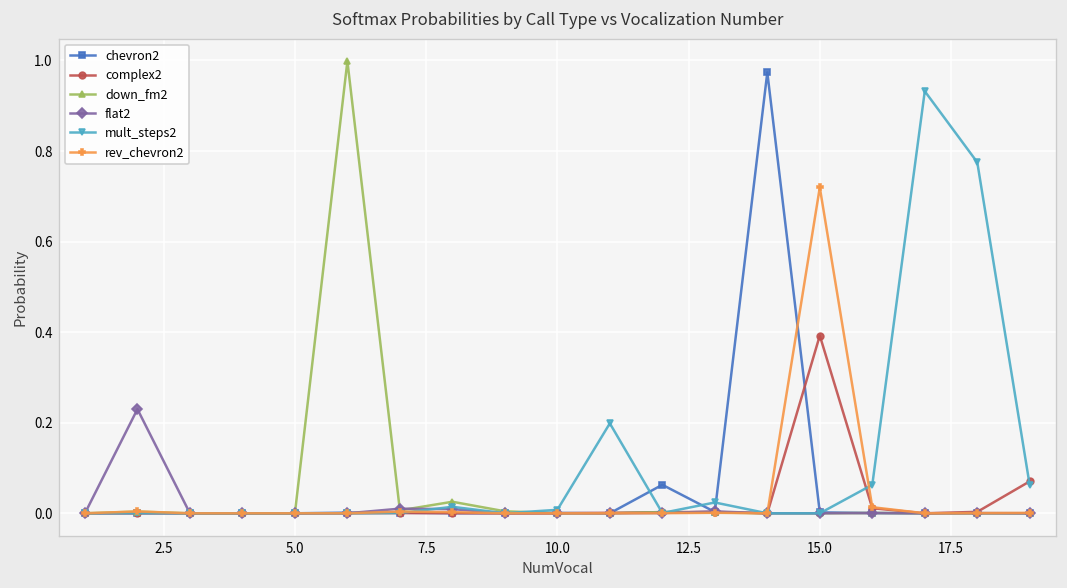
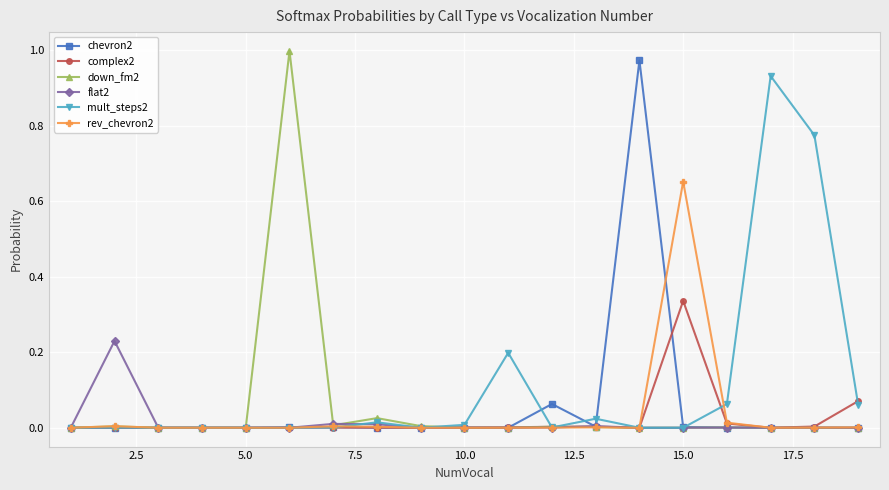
complex2, 15.0: 0.39 -> 0.34
rev_chevron2, 15.0: 0.72 -> 0.65
